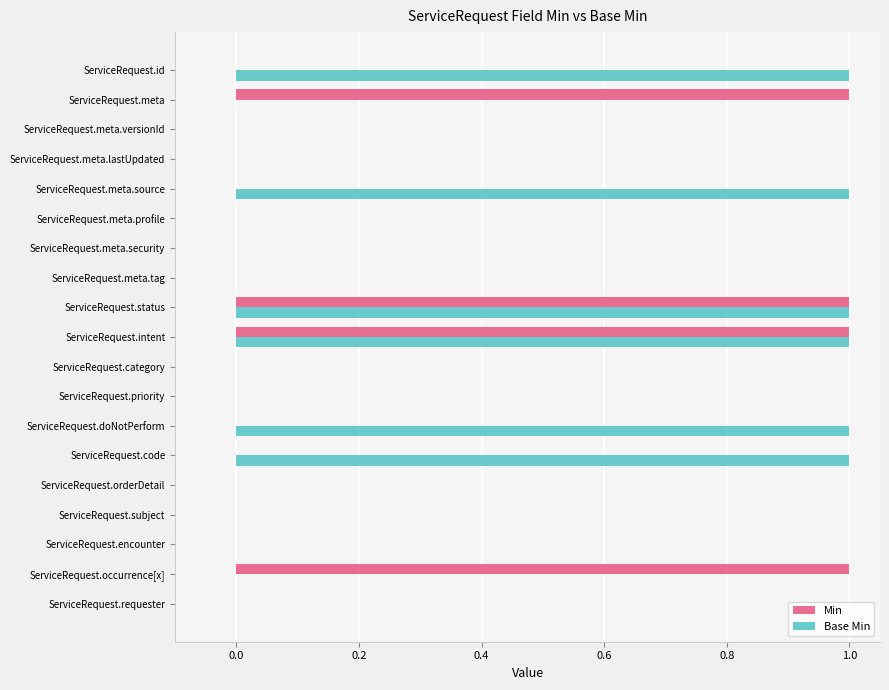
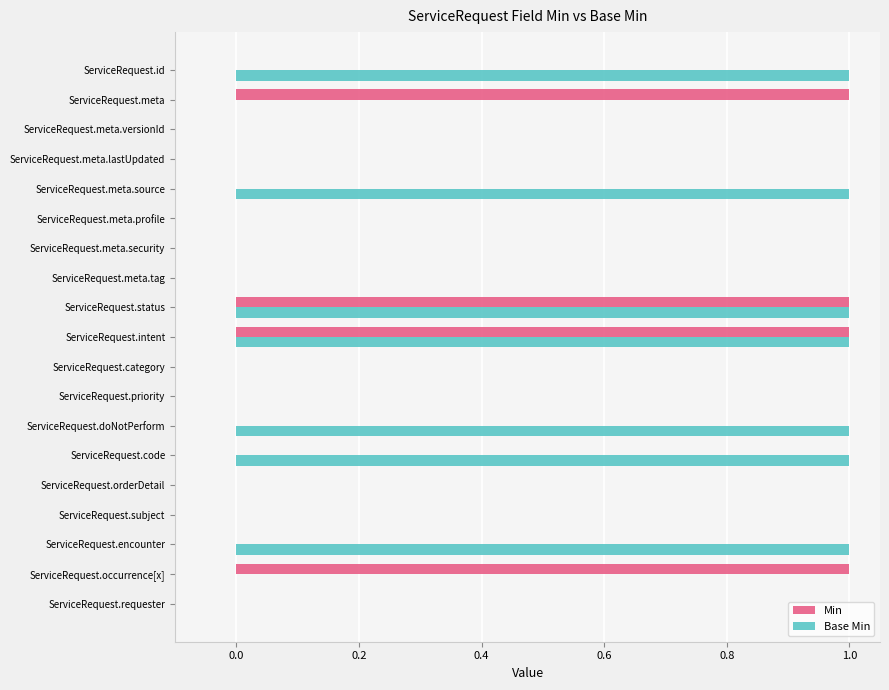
Base Min, ServiceRequest.encounter: 0 -> 1
